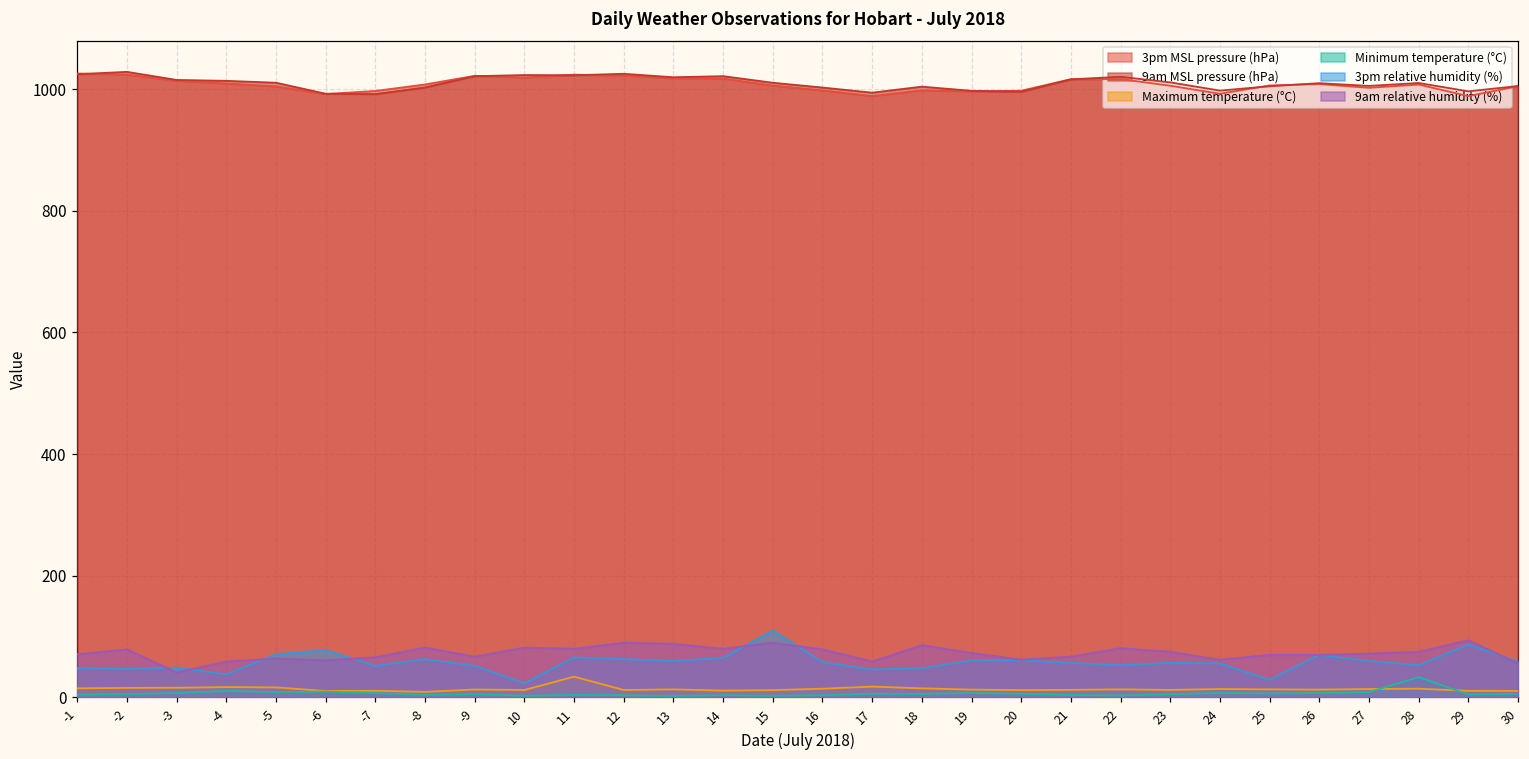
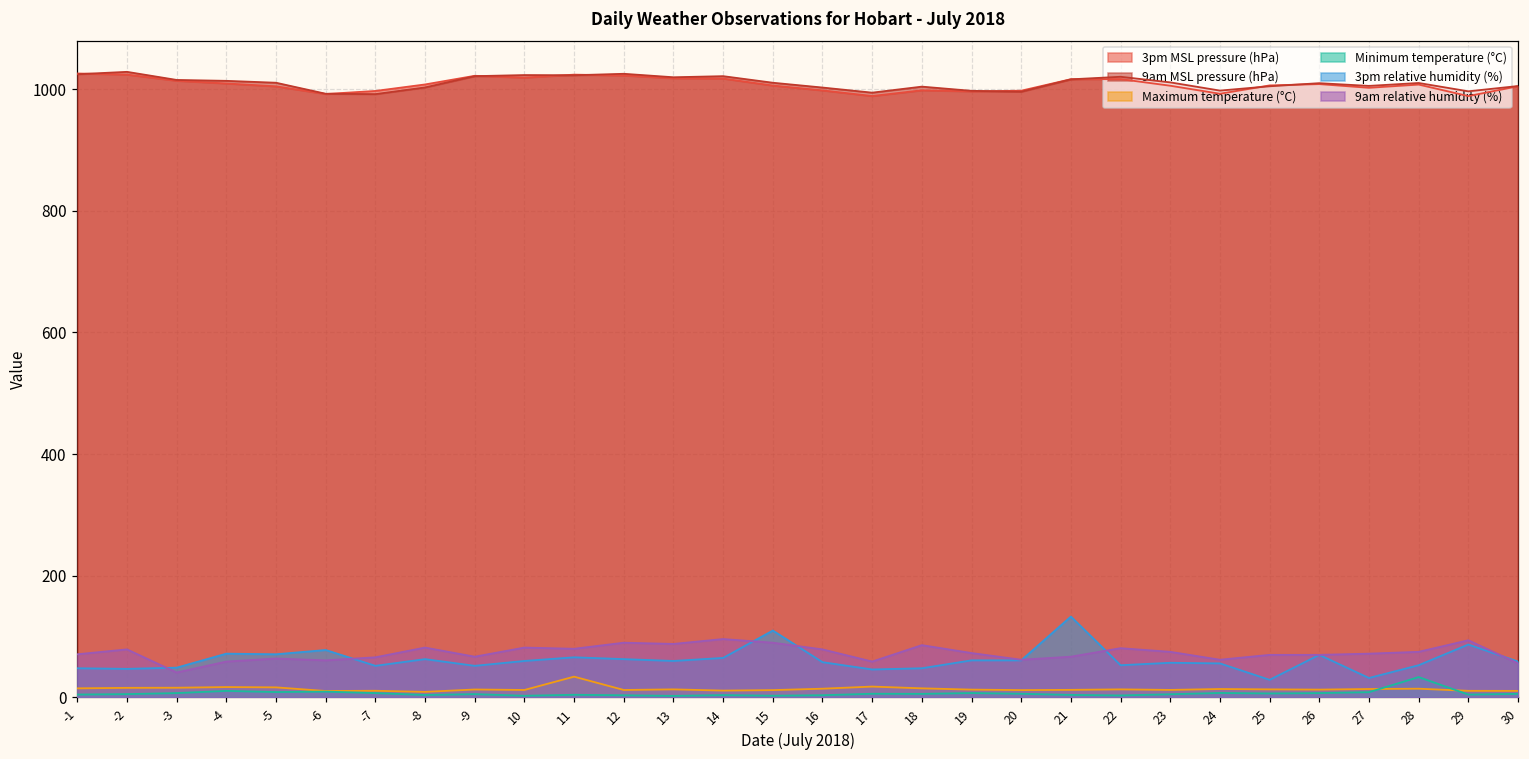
3pm relative humidity (%), -4: 40 -> 70
3pm relative humidity (%), 10: 20 -> 60
9am relative humidity (%), 14: 80 -> 100
3pm relative humidity (%), 21: 60 -> 130
3pm relative humidity (%), 27: 60 -> 30
